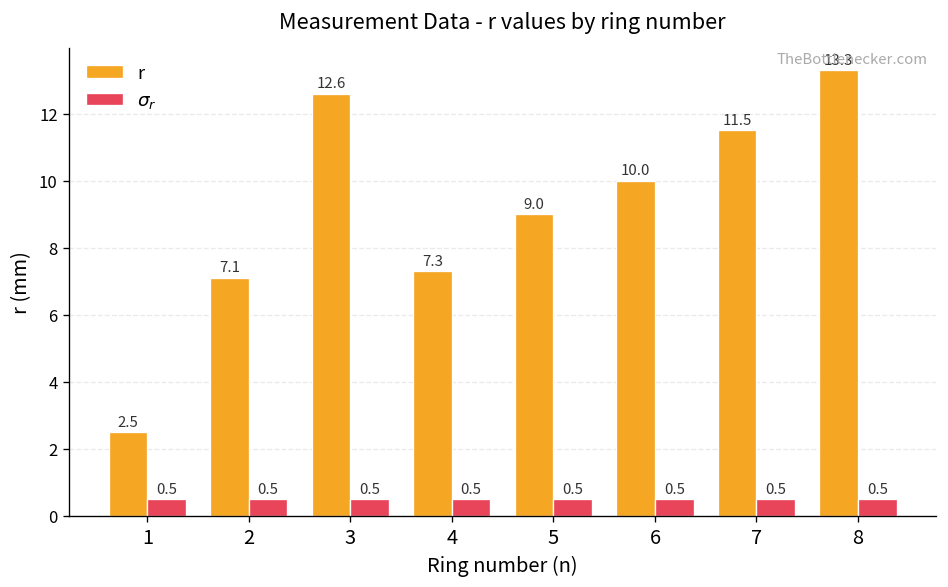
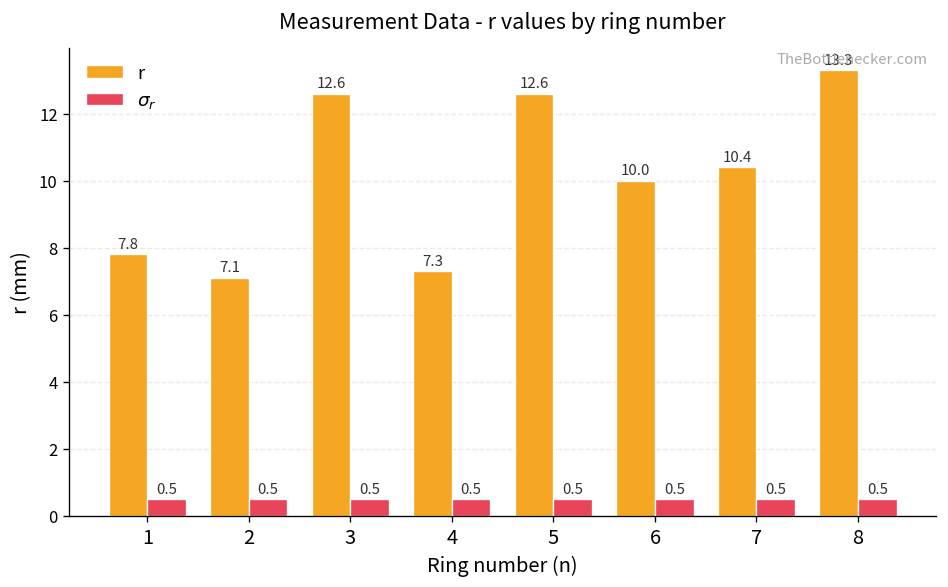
r, 1: 2.5 -> 7.8
r, 5: 9.0 -> 12.6
r, 7: 11.5 -> 10.4
